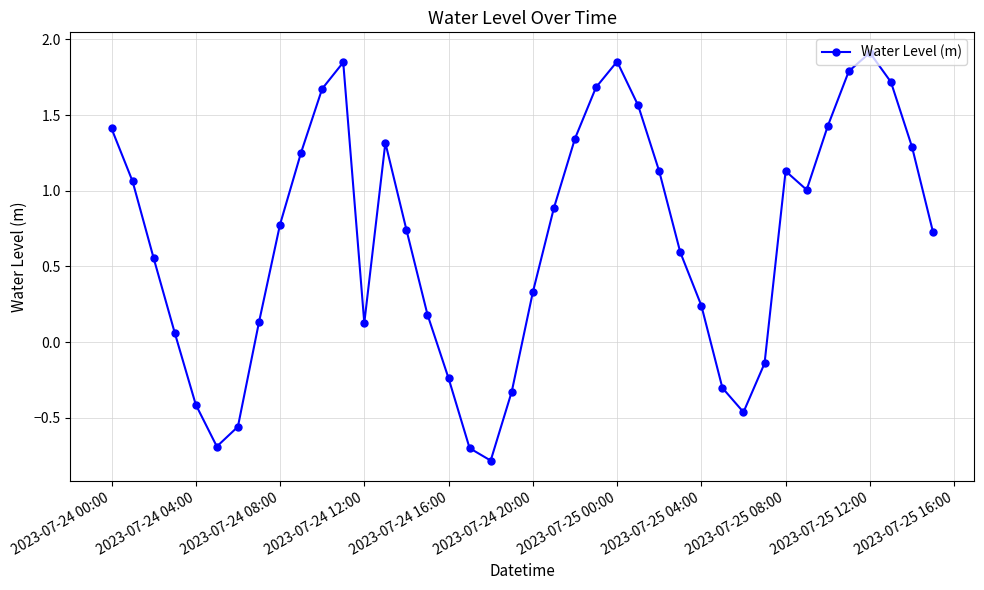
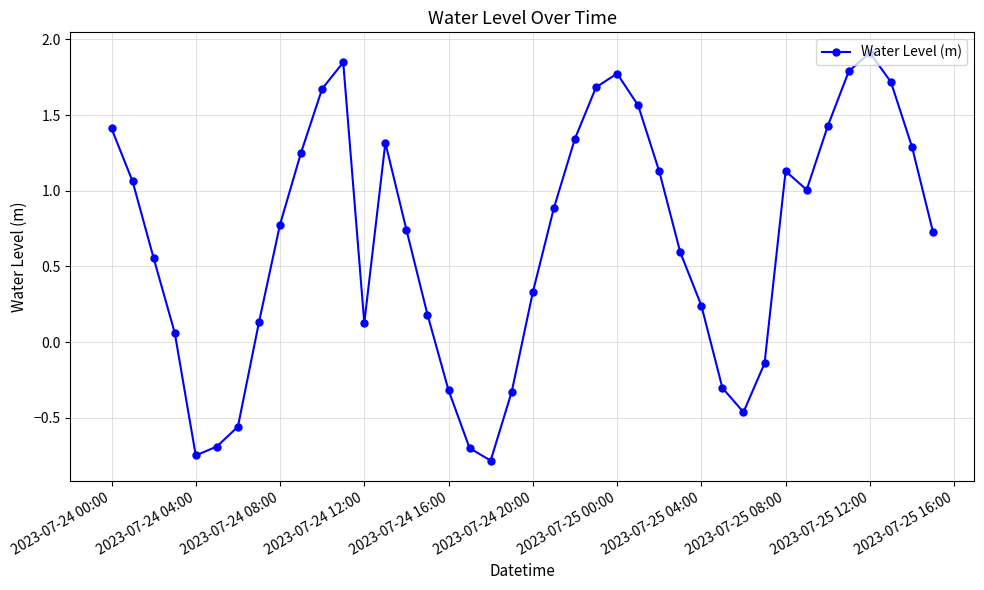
2023-07-24 04:00: -0.41 -> -0.75
2023-07-24 16:00: -0.24 -> -0.32
2023-07-25 00:00: 1.85 -> 1.77
